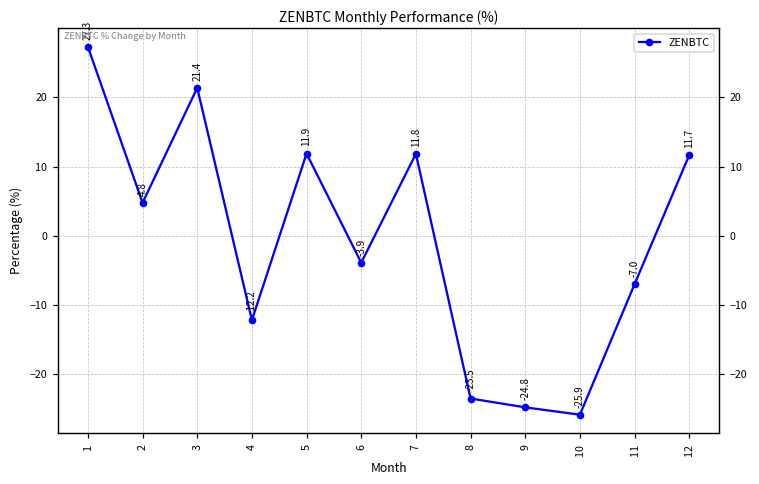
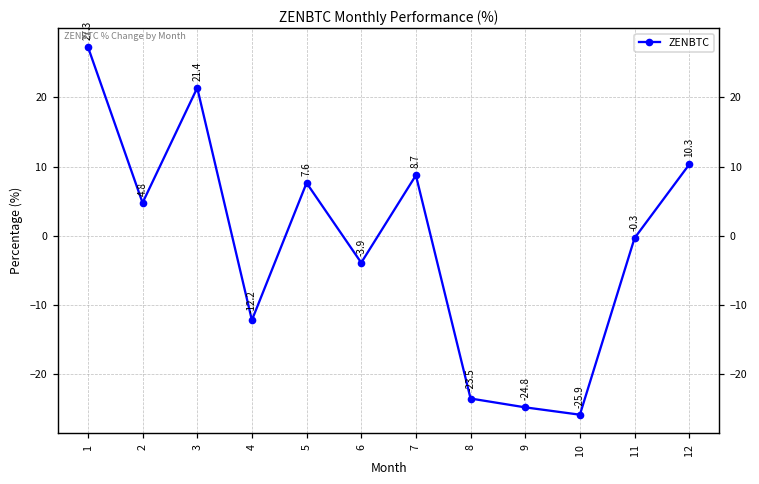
5: 11.9 -> 7.6
7: 11.8 -> 8.7
11: -7.0 -> -0.3
12: 11.7 -> 10.3
